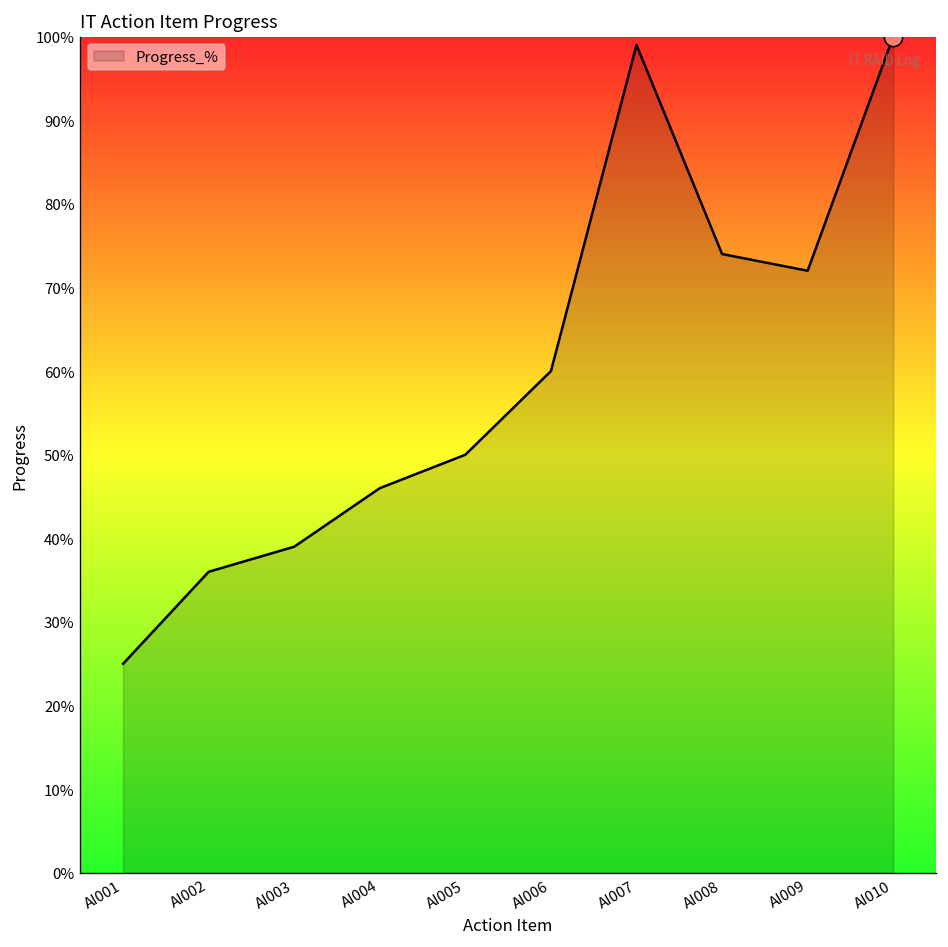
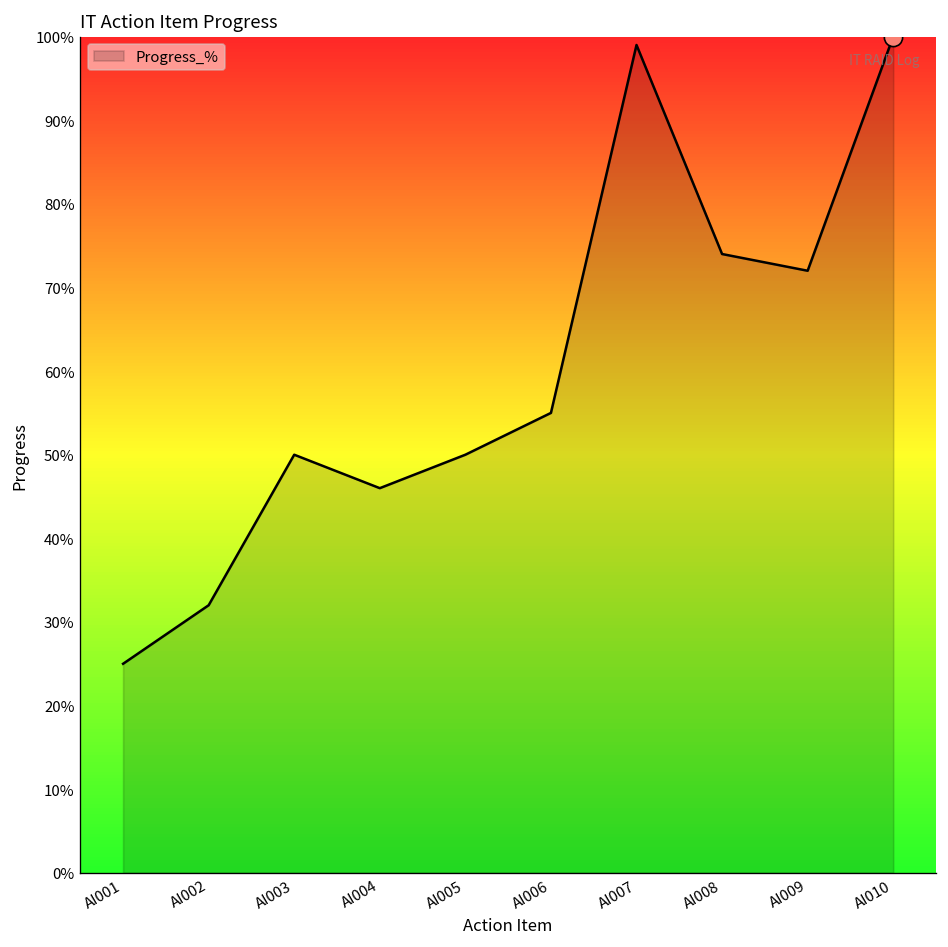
Progress_%, AI002: 36% -> 32%
Progress_%, AI003: 39% -> 50%
Progress_%, AI006: 60% -> 55%
